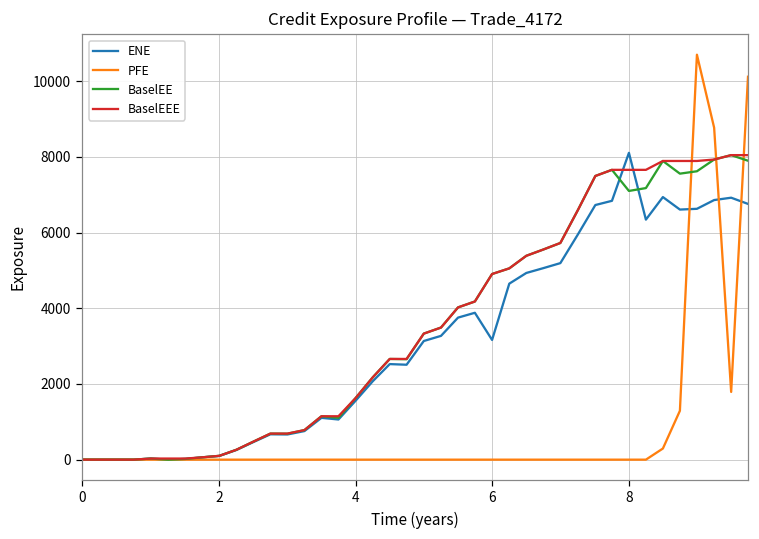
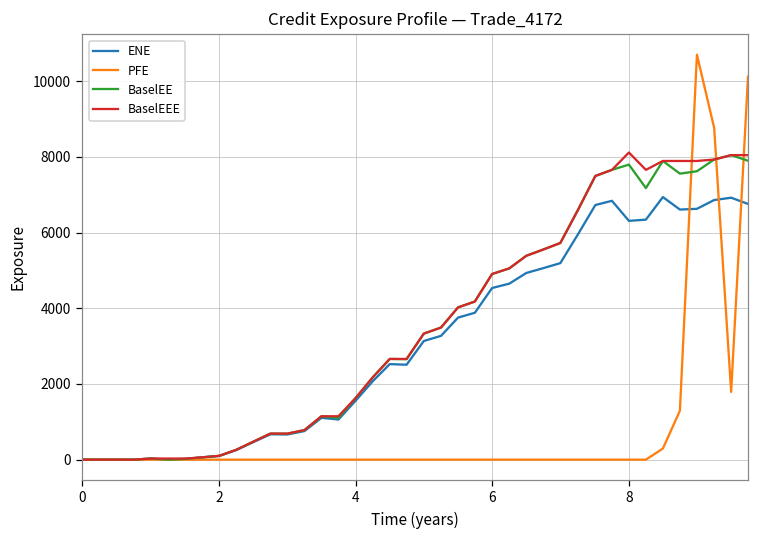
ENE, 6: 3200 -> 4500
ENE, 8: 8100 -> 6300
BaselEE, 8: 7100 -> 7800
BaselEEE, 8: 7700 -> 8100
